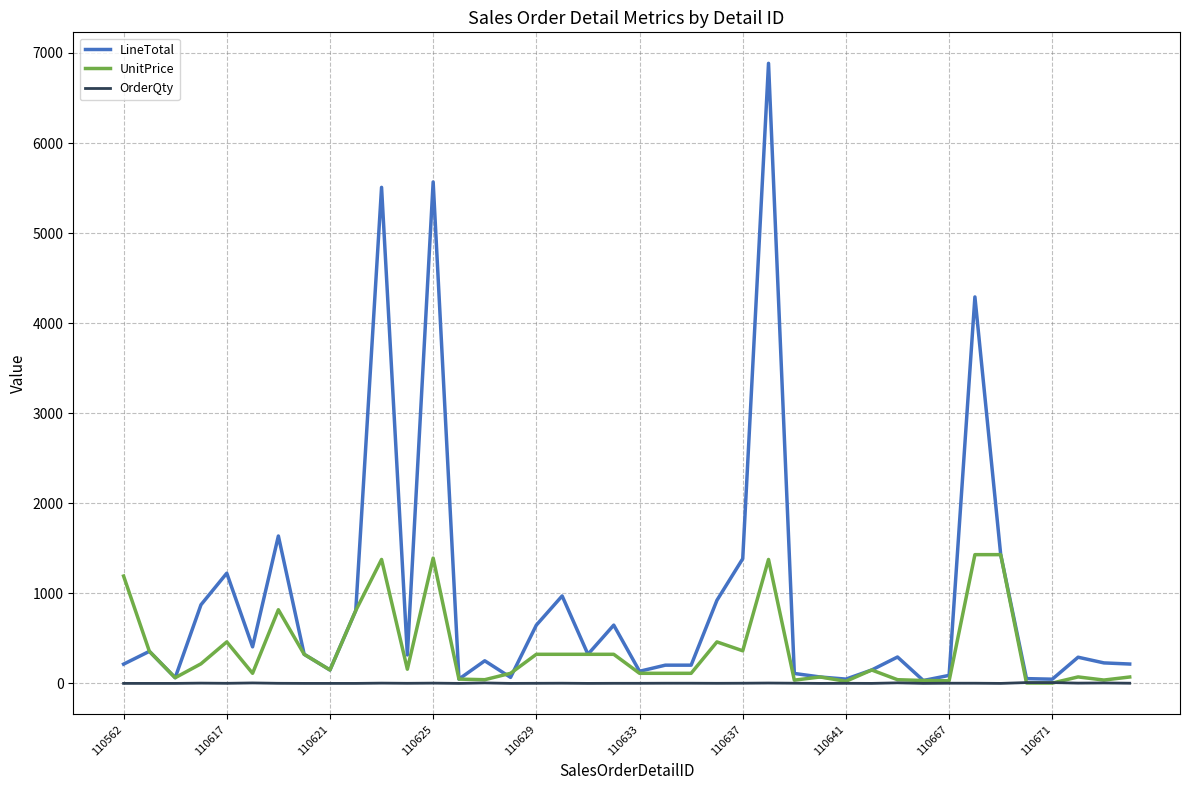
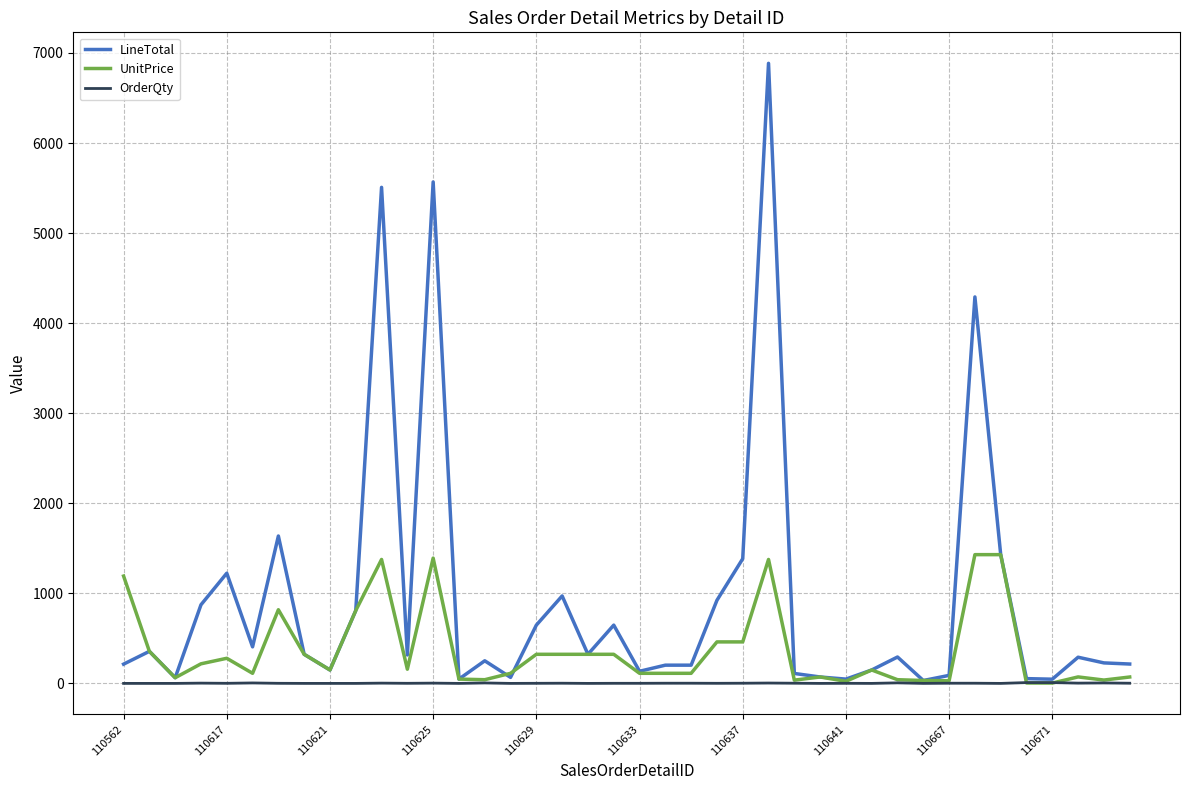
UnitPrice, 110617: 500 -> 300
UnitPrice, 110637: 400 -> 500
